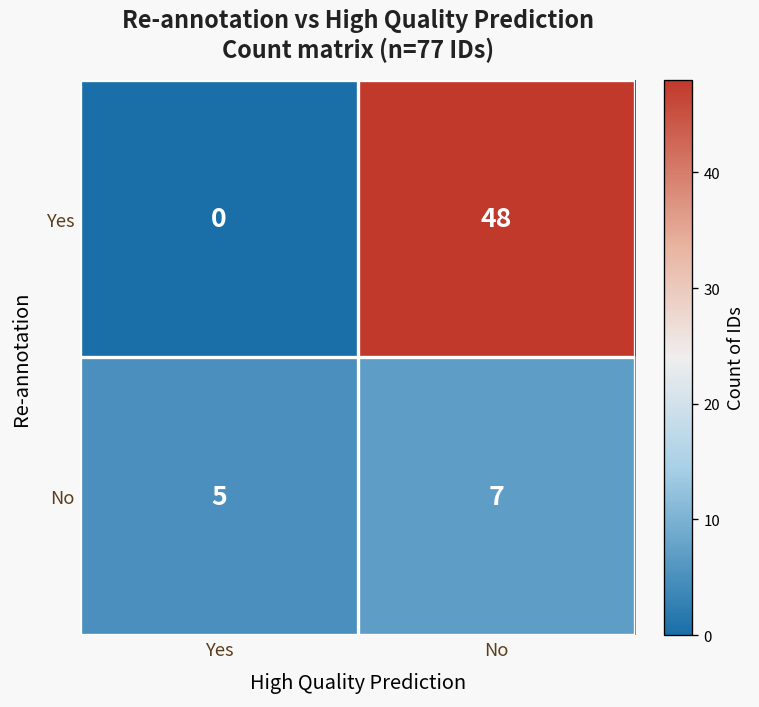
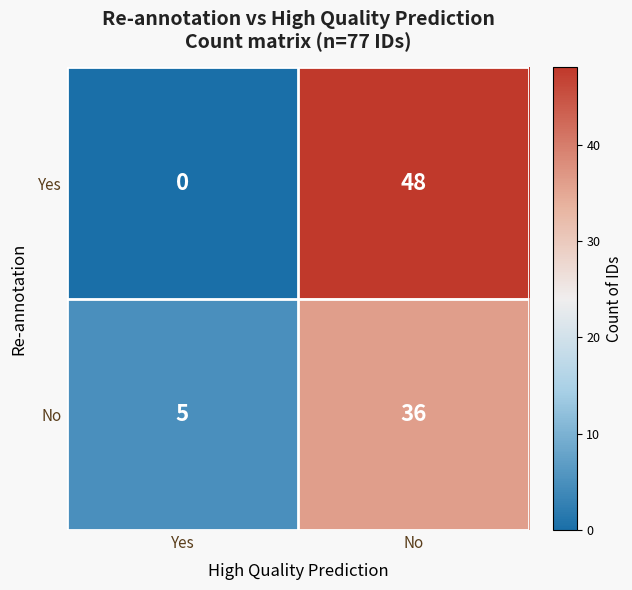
No, No: 7 -> 36
